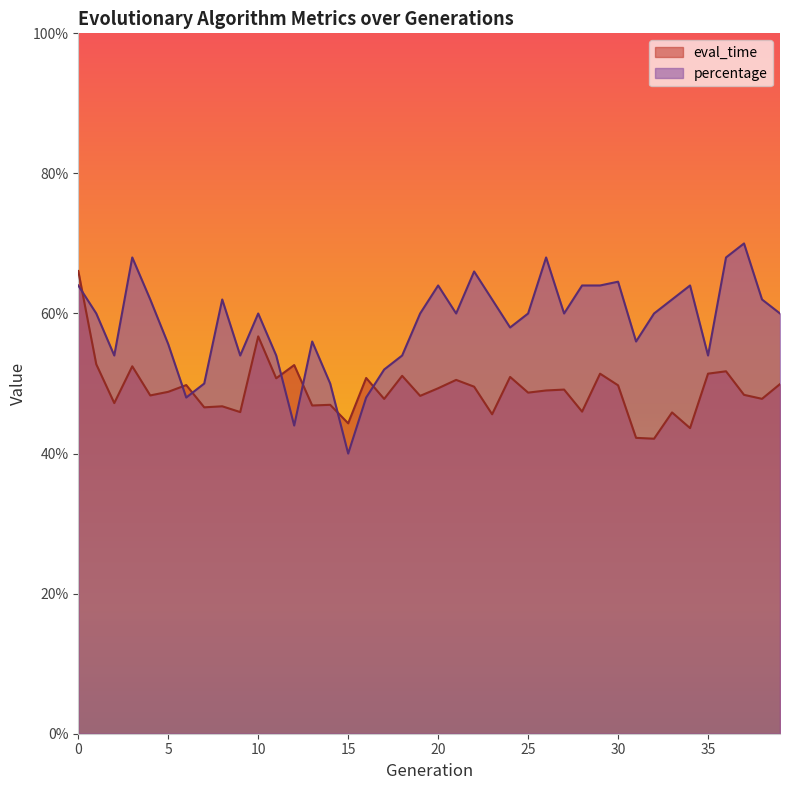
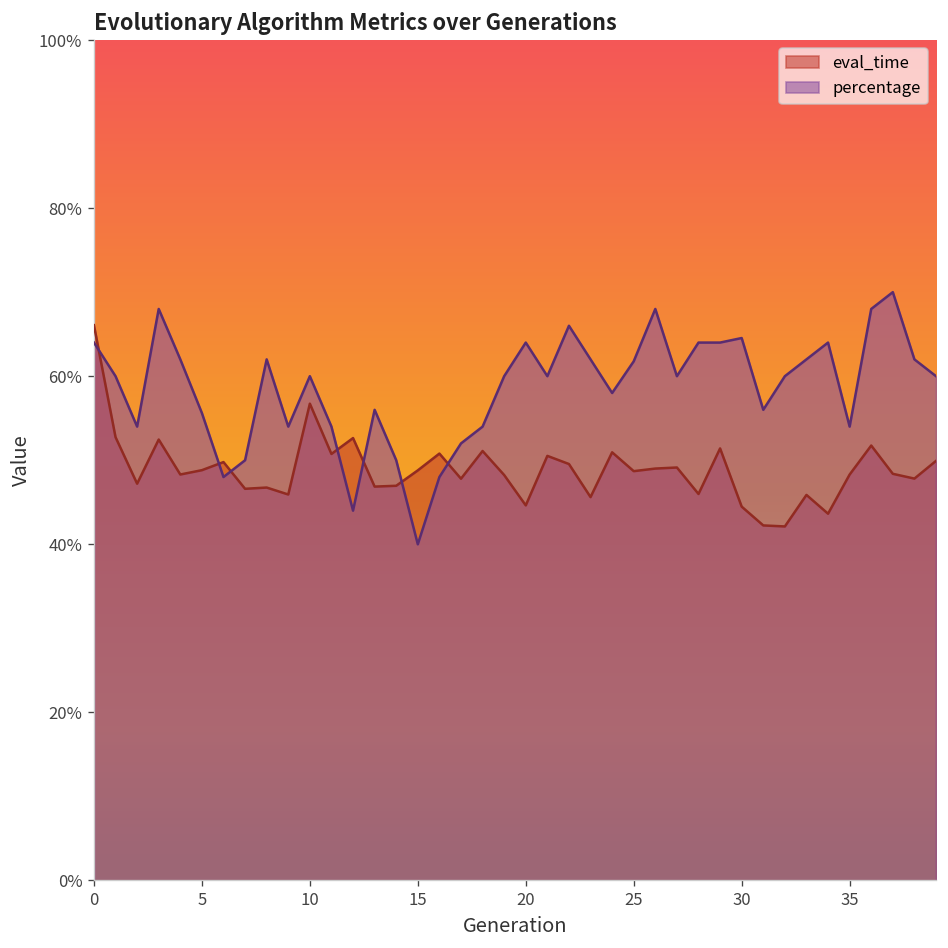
eval_time, 15: 44% -> 49%
eval_time, 20: 49% -> 45%
percentage, 25: 60% -> 62%
eval_time, 30: 50% -> 44%
eval_time, 35: 51% -> 48%
